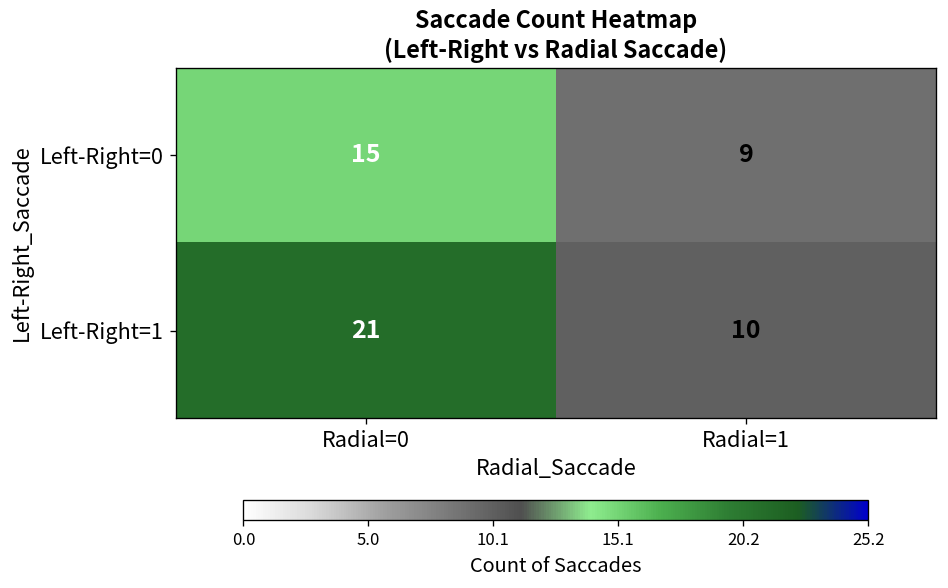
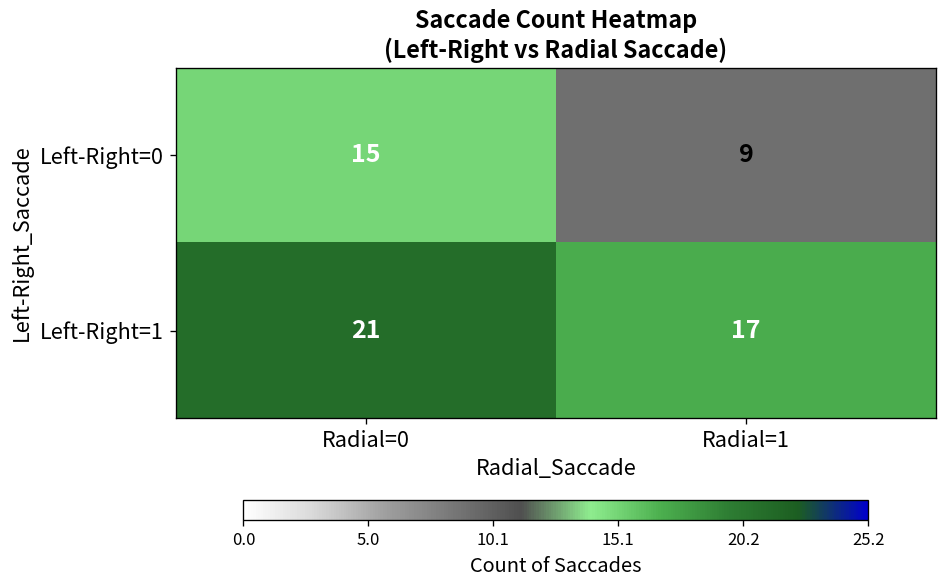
Left-Right=1, Radial=1: 10 -> 17
